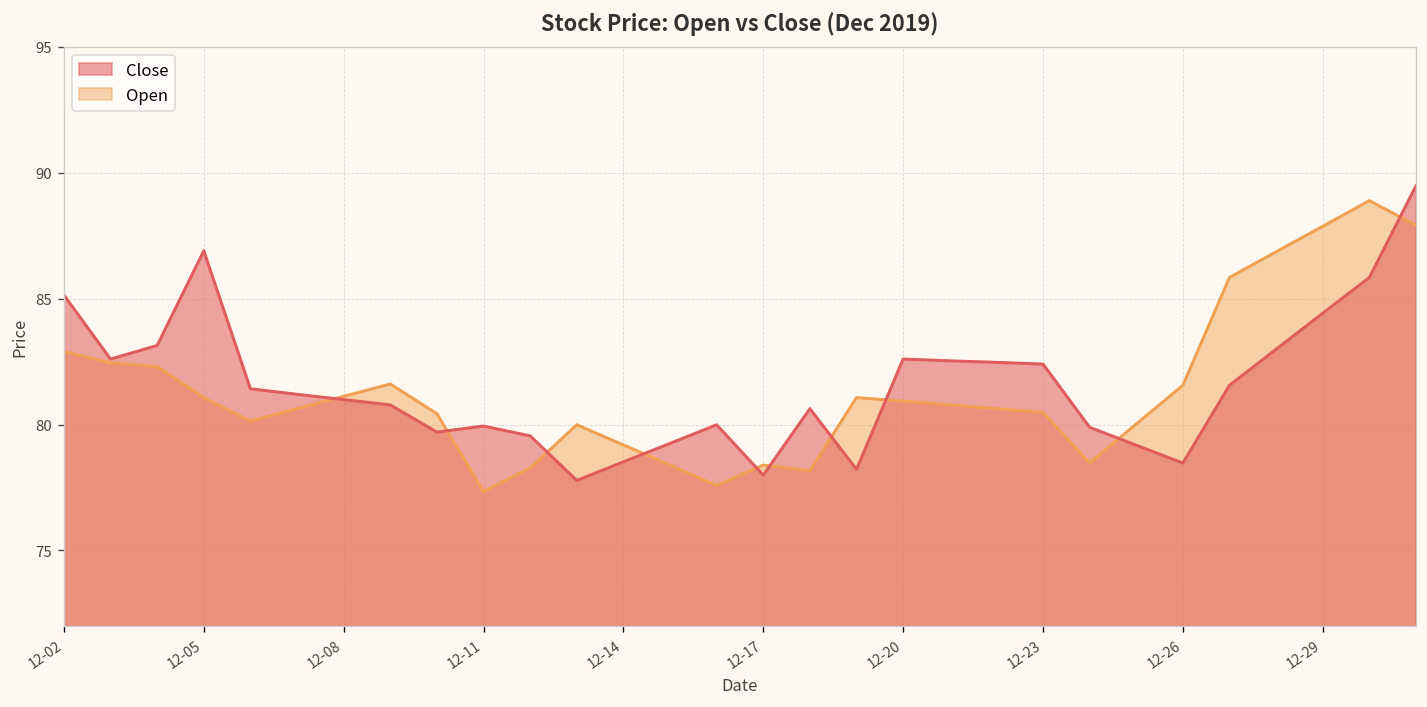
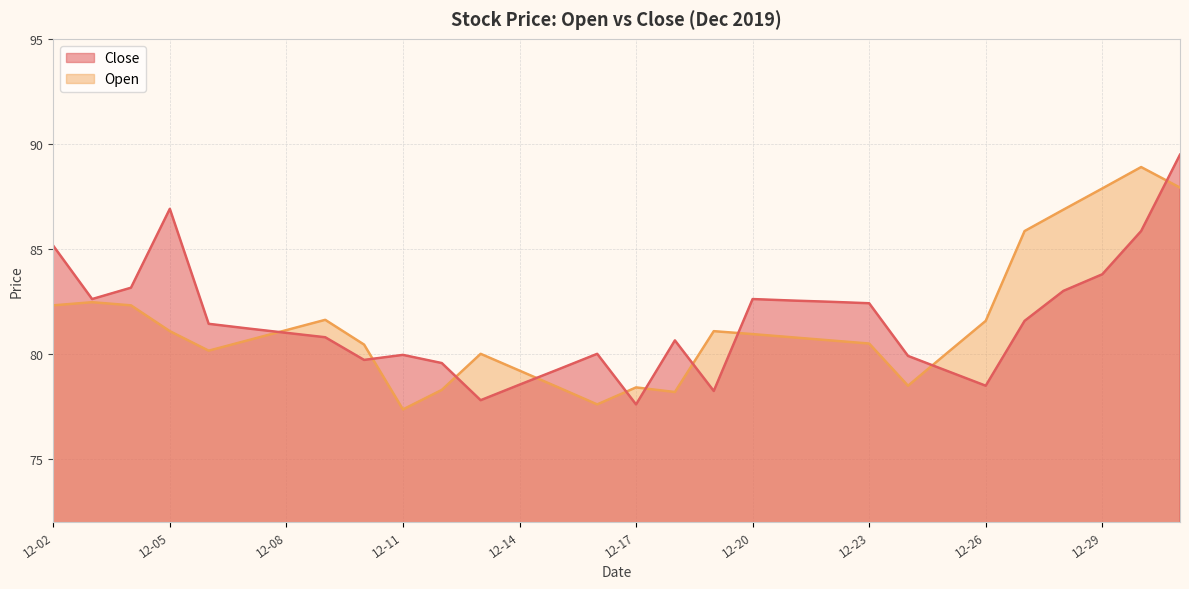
Open, 12-02: 82.9 -> 82.3
Close, 12-17: 78.0 -> 77.6
Close, 12-29: 84.4 -> 83.8
